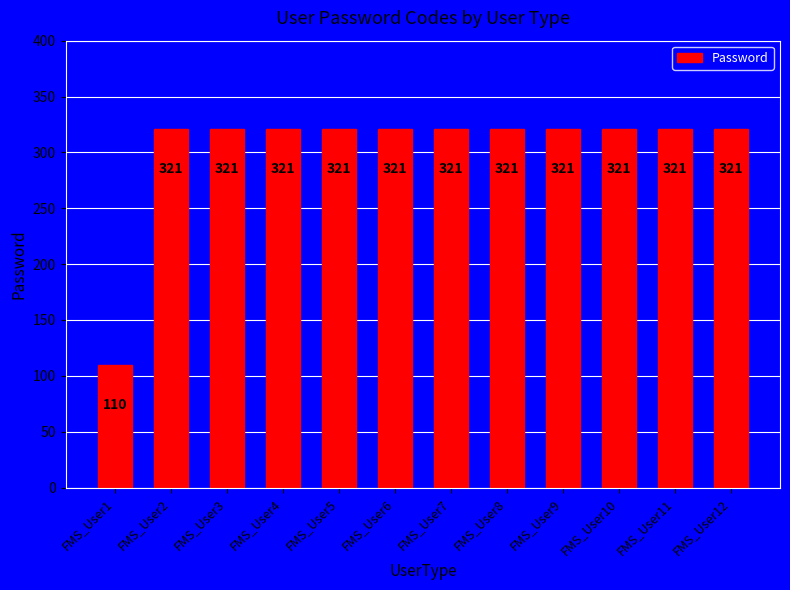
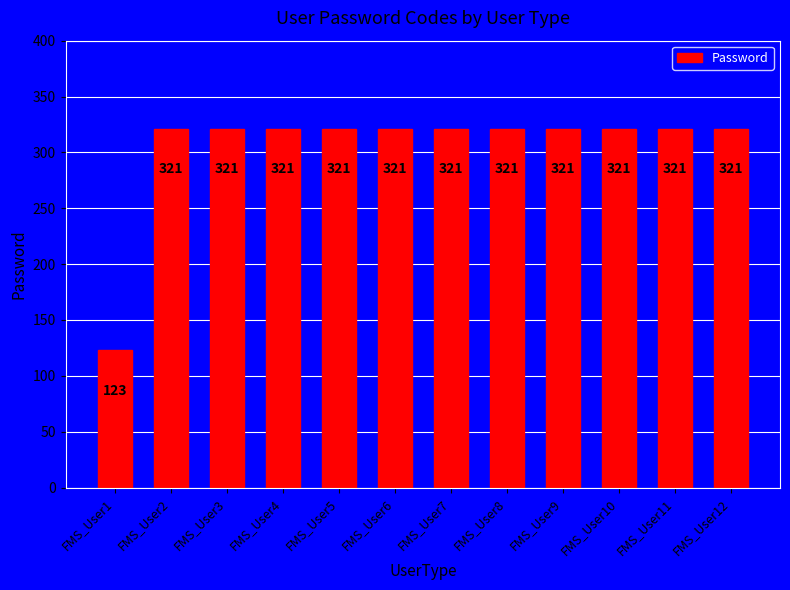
FMS_User1: 110 -> 123
